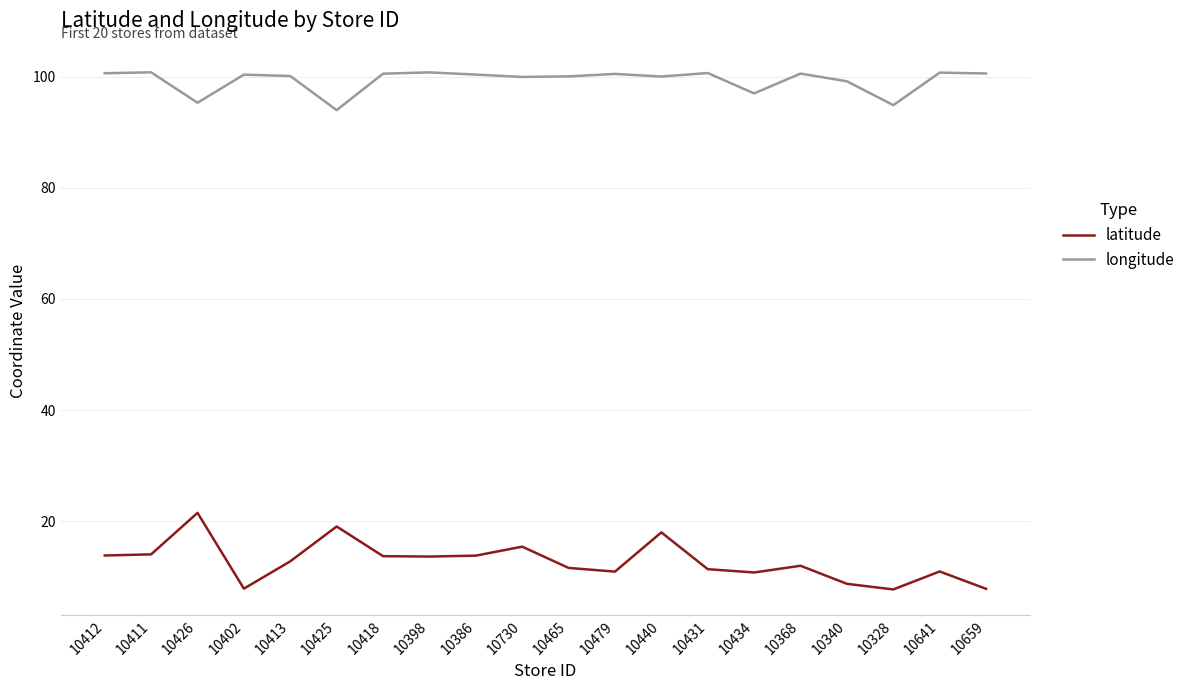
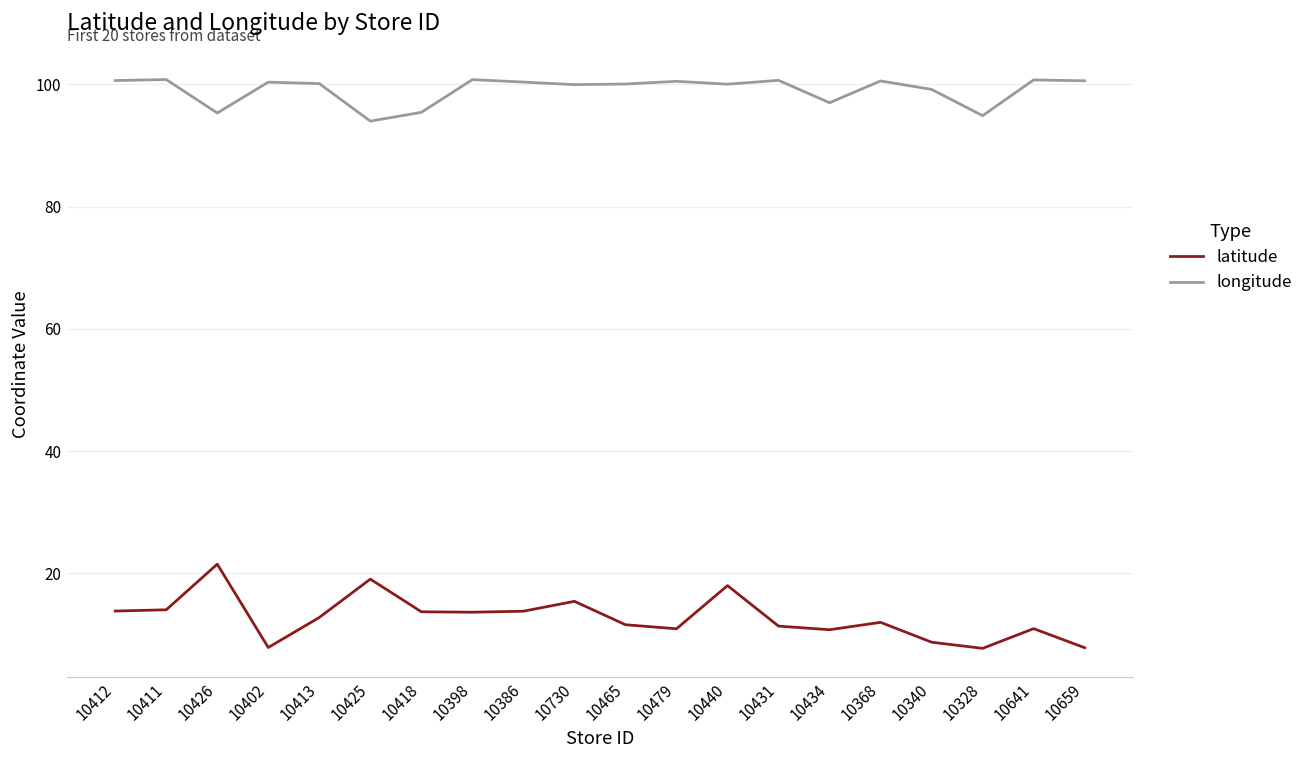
longitude, 10418: 101 -> 95
